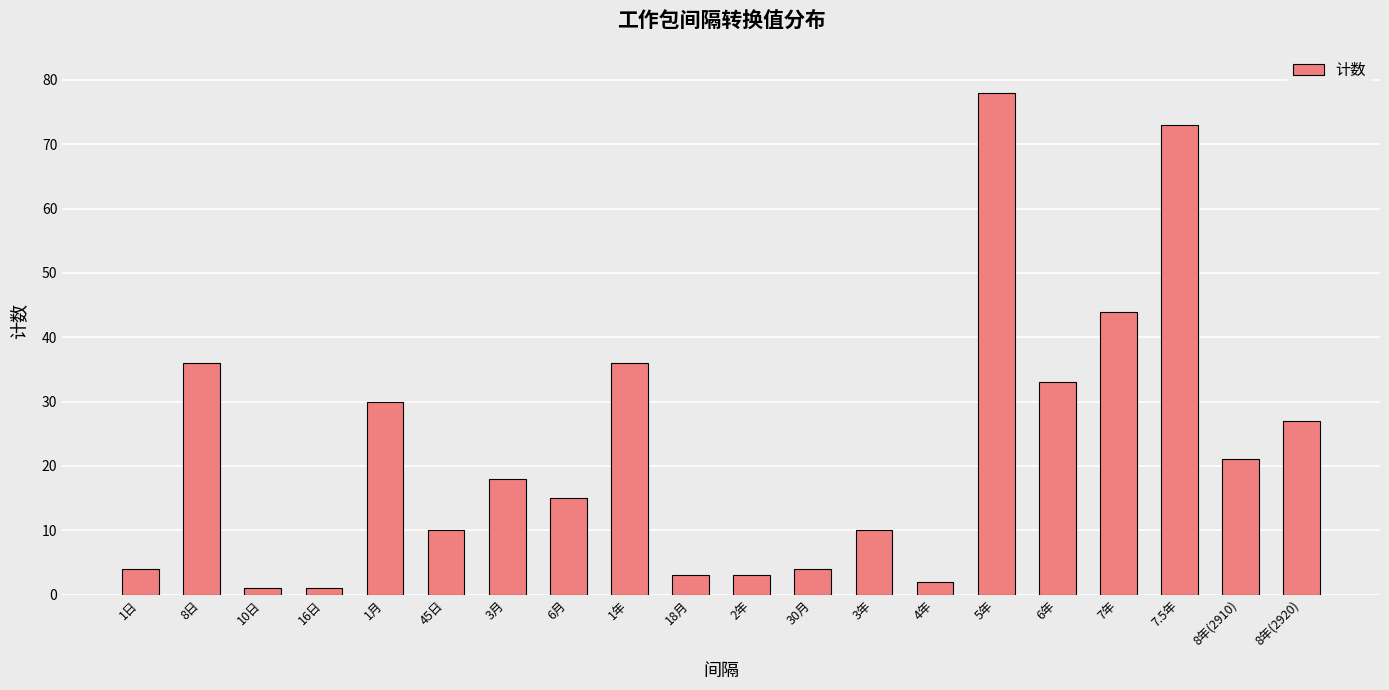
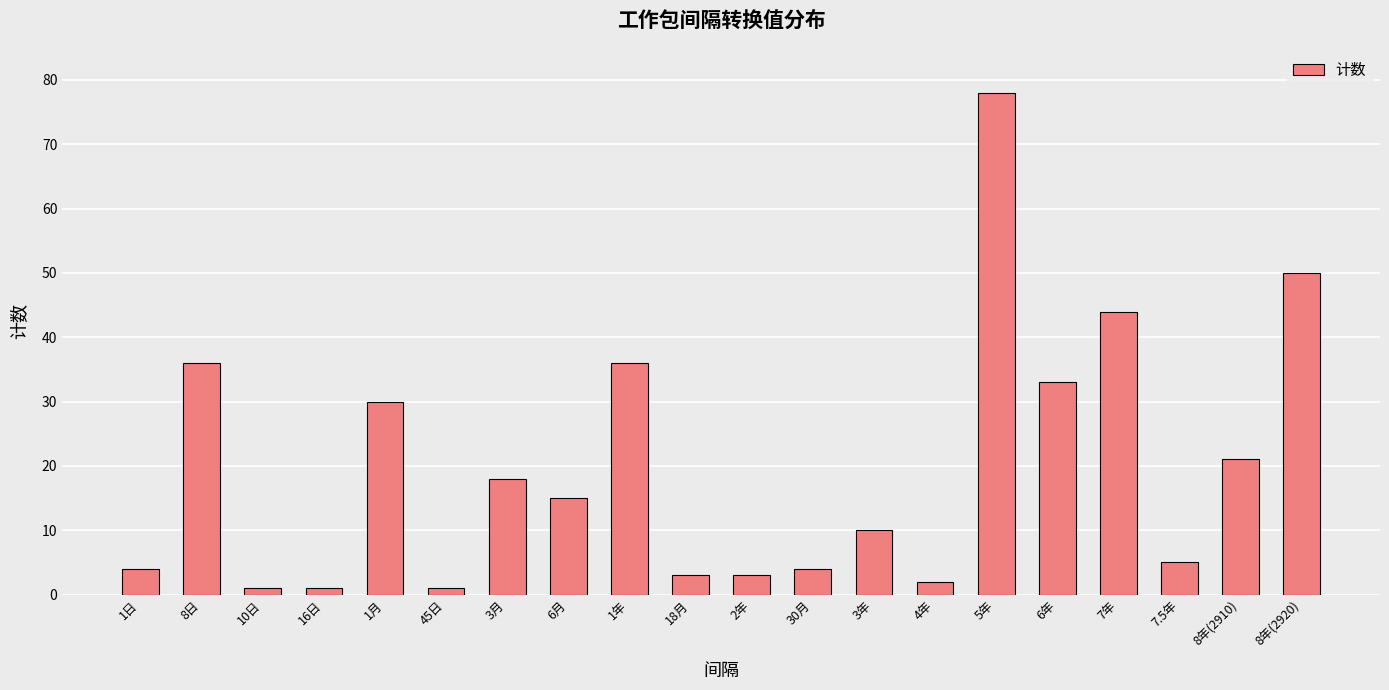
45日: 10 -> 1
7.5年: 73 -> 5
8年(2920): 27 -> 50
